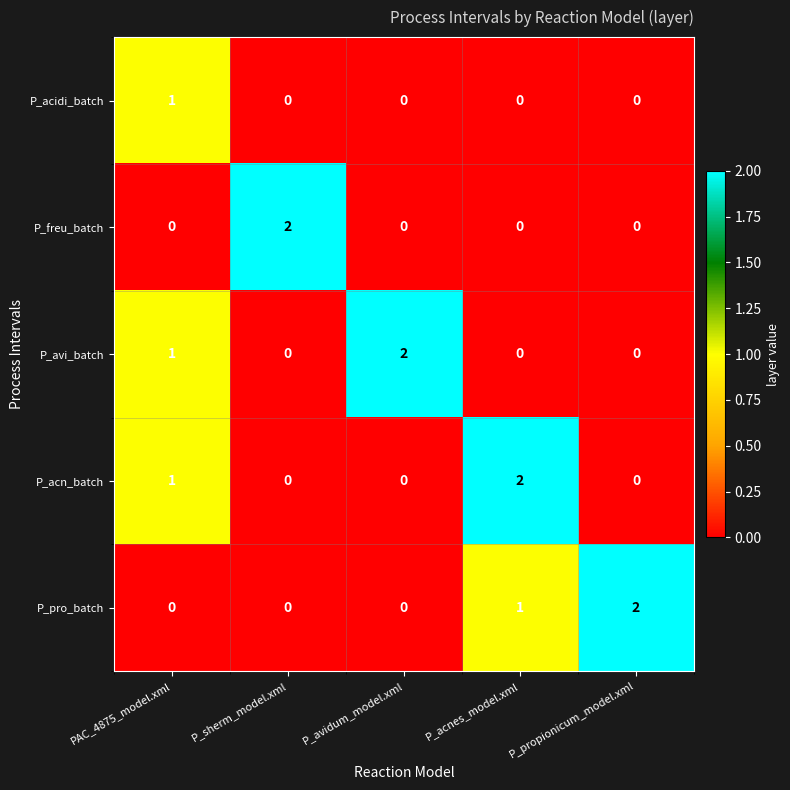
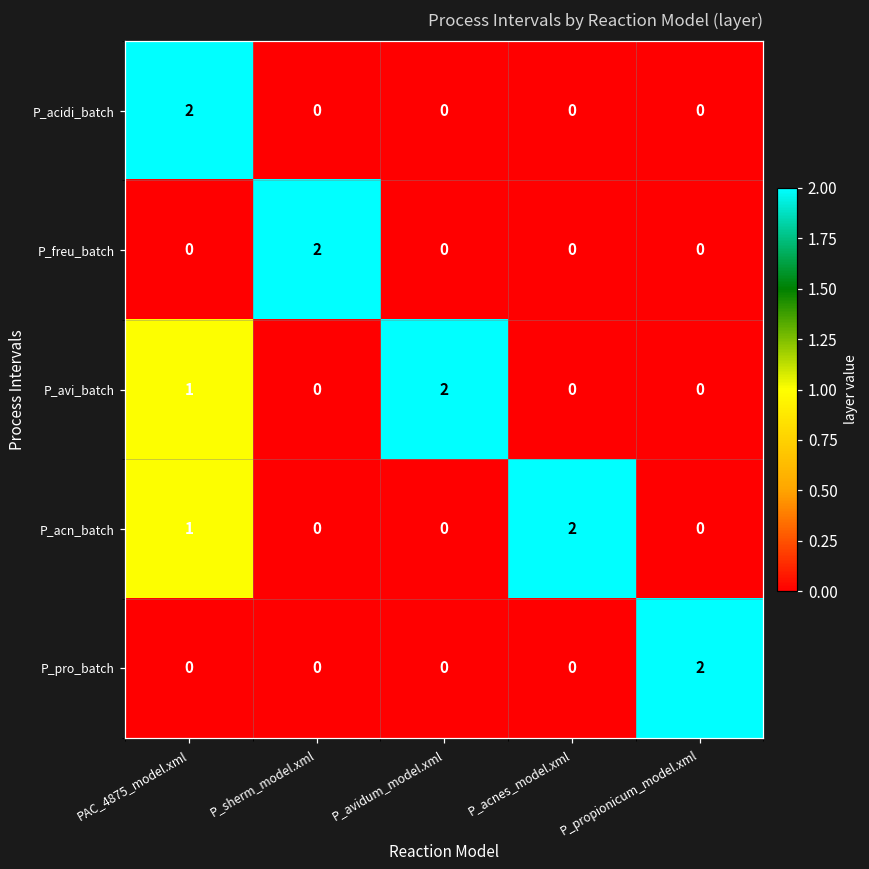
P_acidi_batch, PAC_4875_model.xml: 1 -> 2
P_pro_batch, P_acnes_model.xml: 1 -> 0
